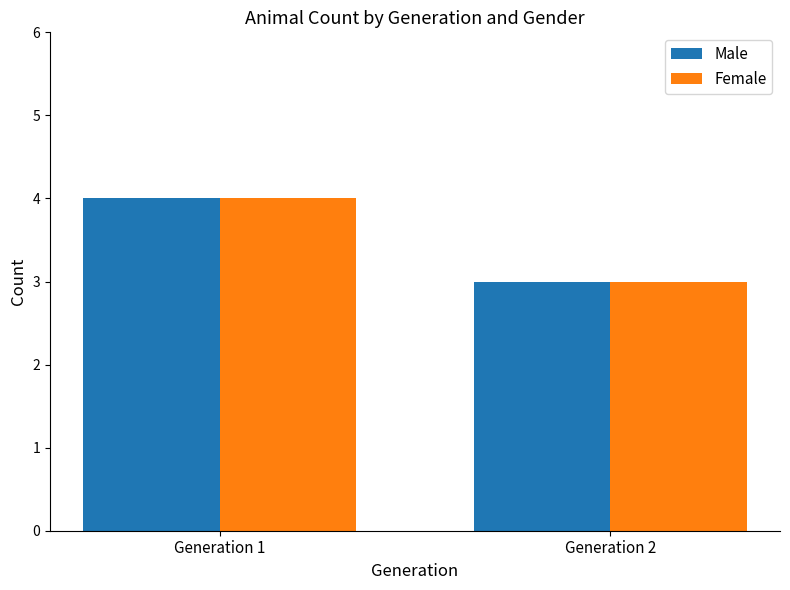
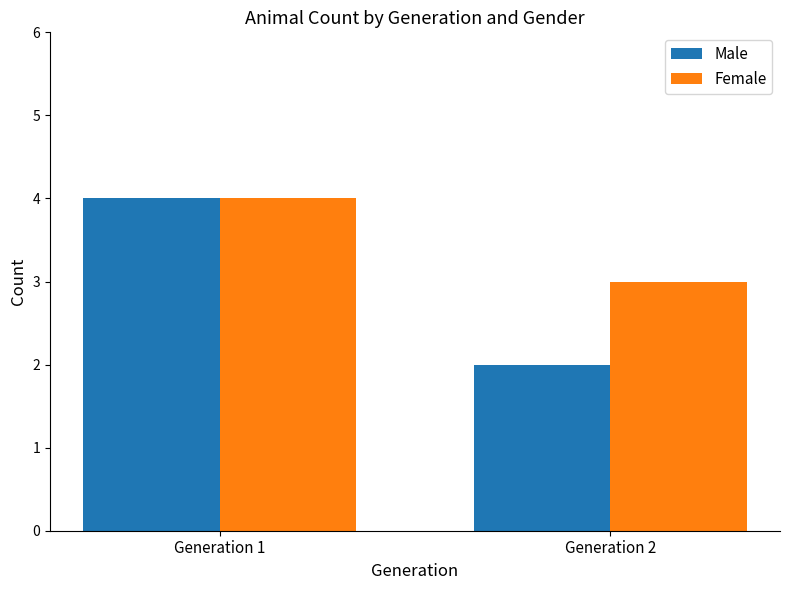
Male, Generation 2: 3 -> 2
